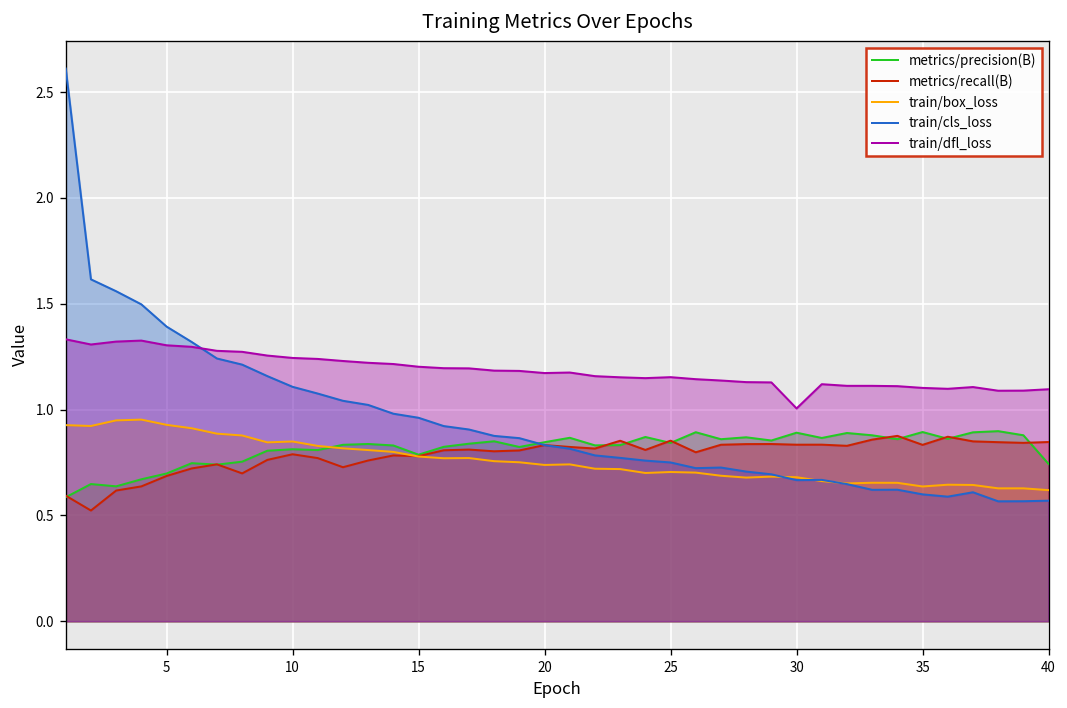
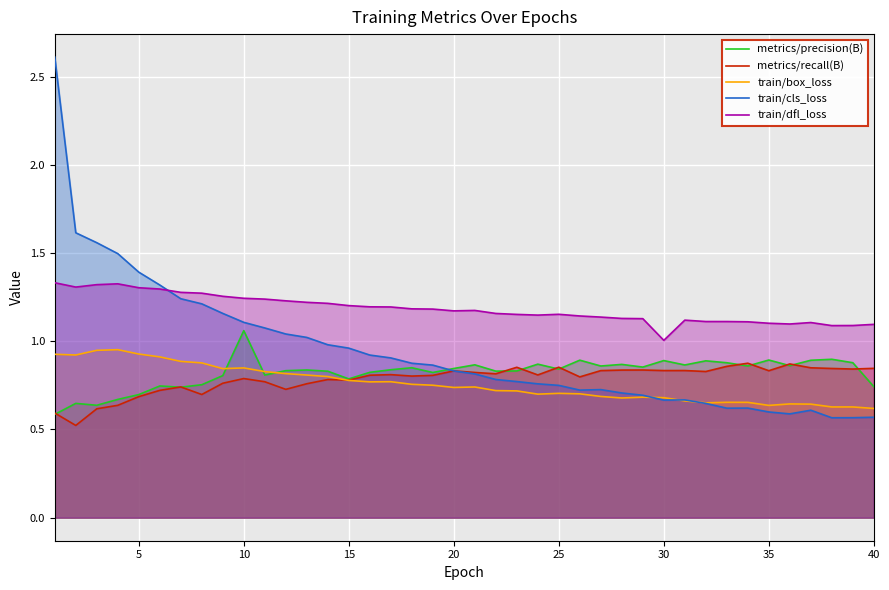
metrics/precision(B), 10: 0.81 -> 1.06
